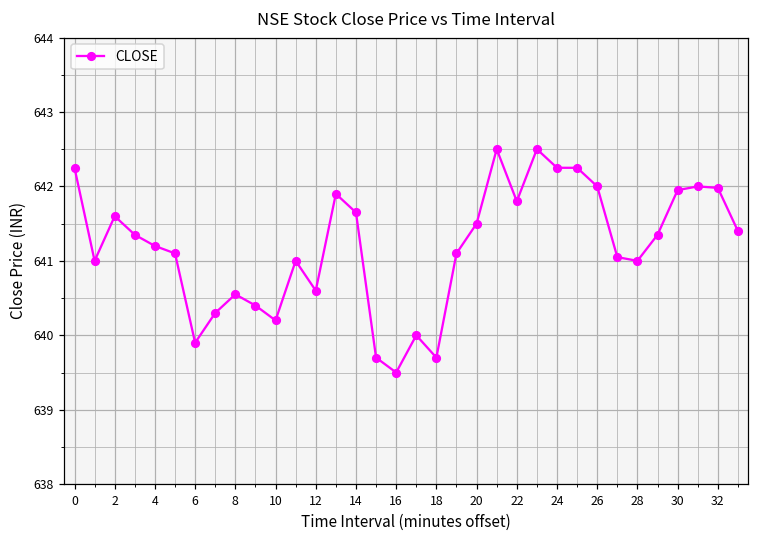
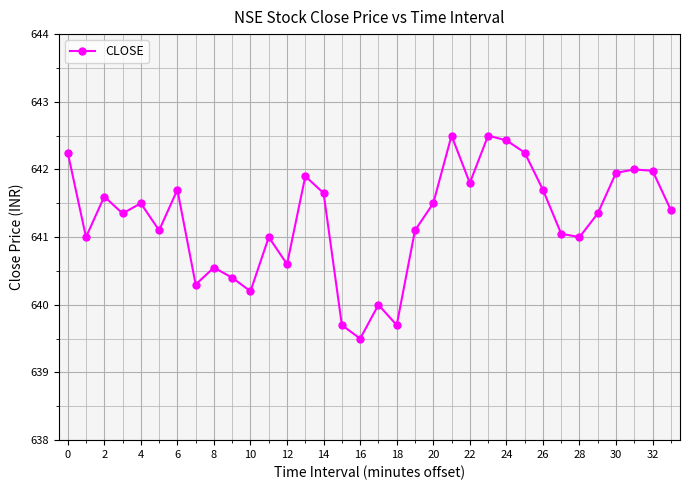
4: 641.2 -> 641.5
6: 639.9 -> 641.7
24: 642.3 -> 642.4
26: 642.0 -> 641.7
